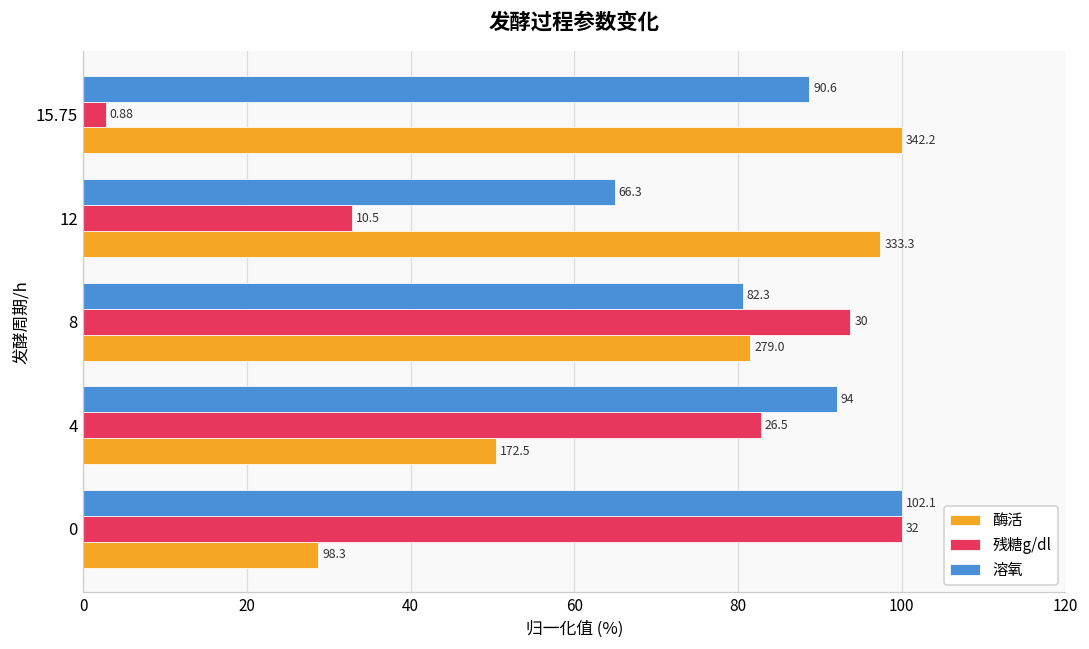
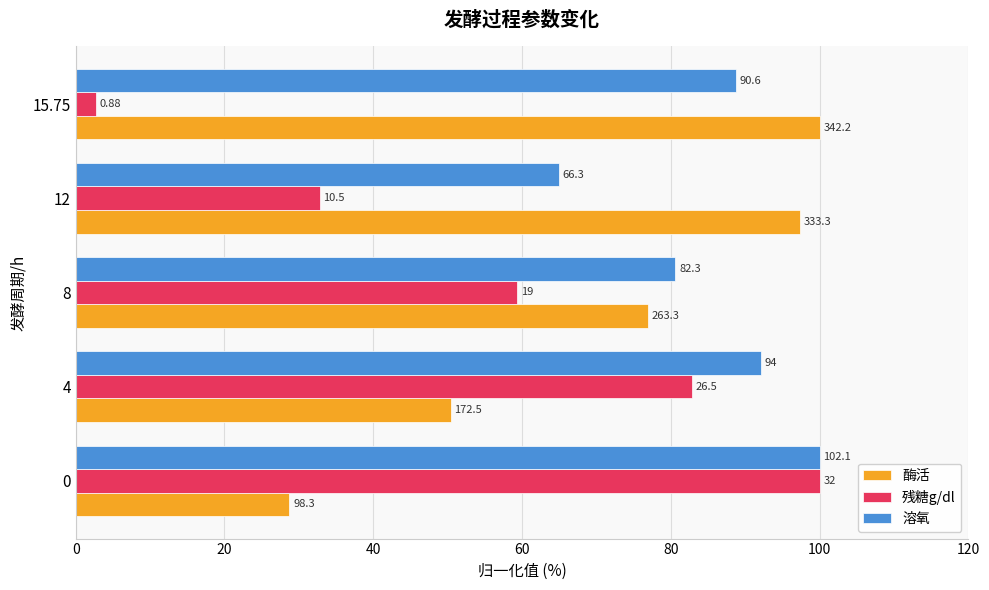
残糖g/dl, 8: 30 -> 19
酶活, 8: 279.0 -> 263.3
